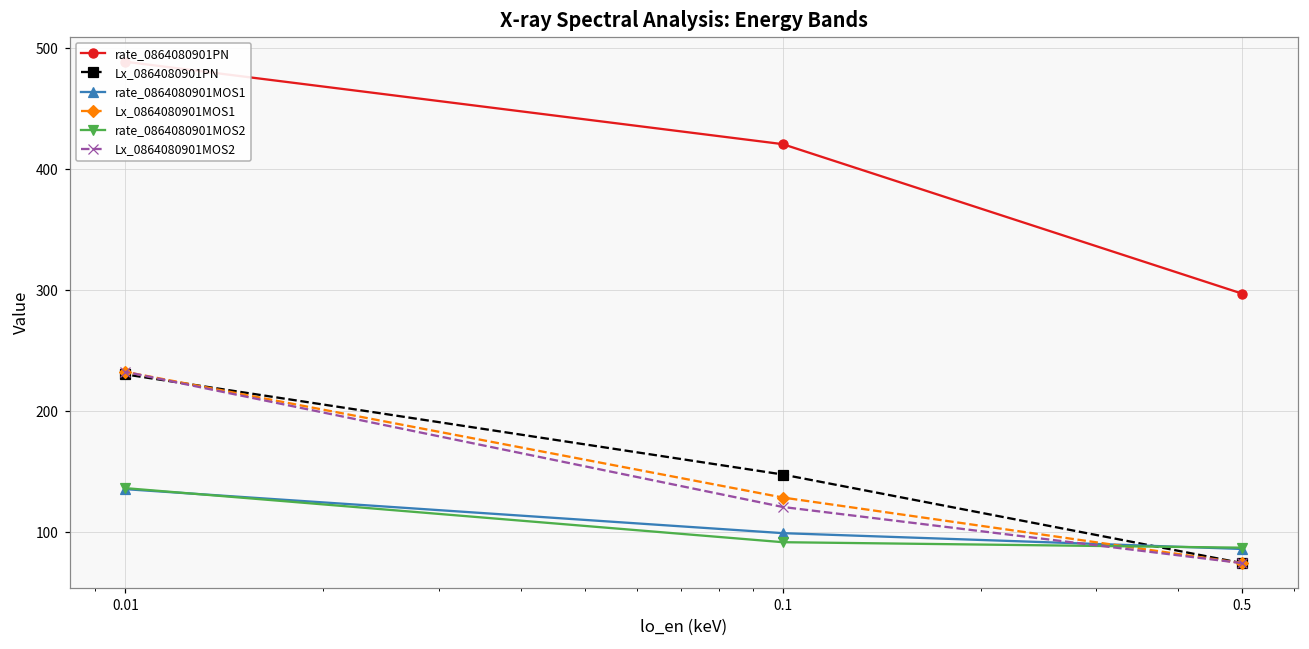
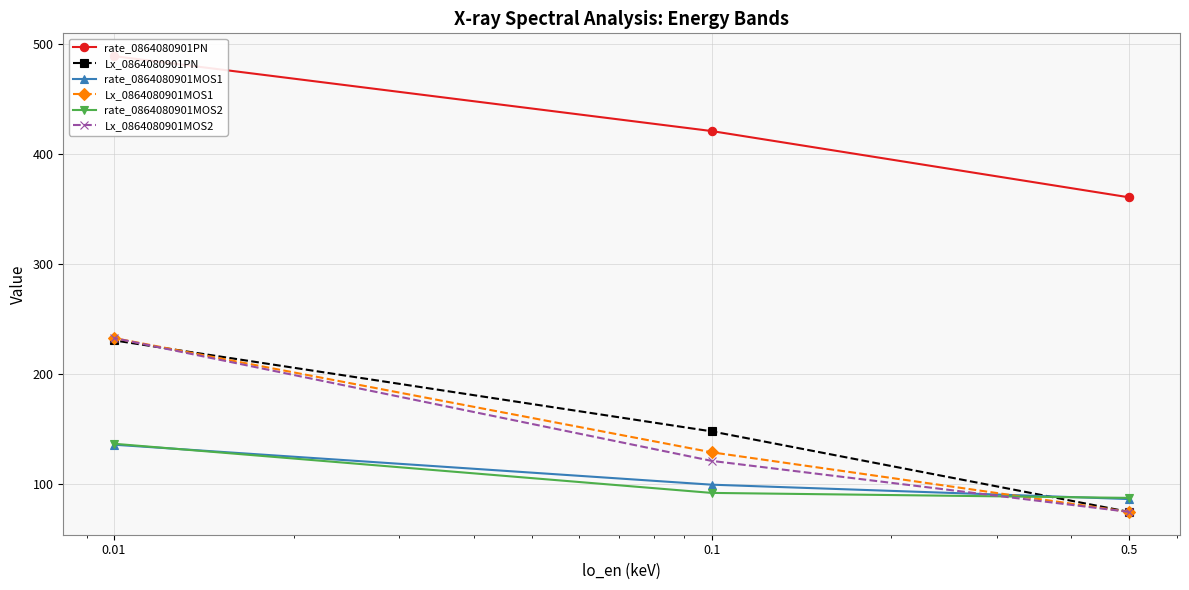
rate_0864080901PN, 0.5: 297 -> 360
